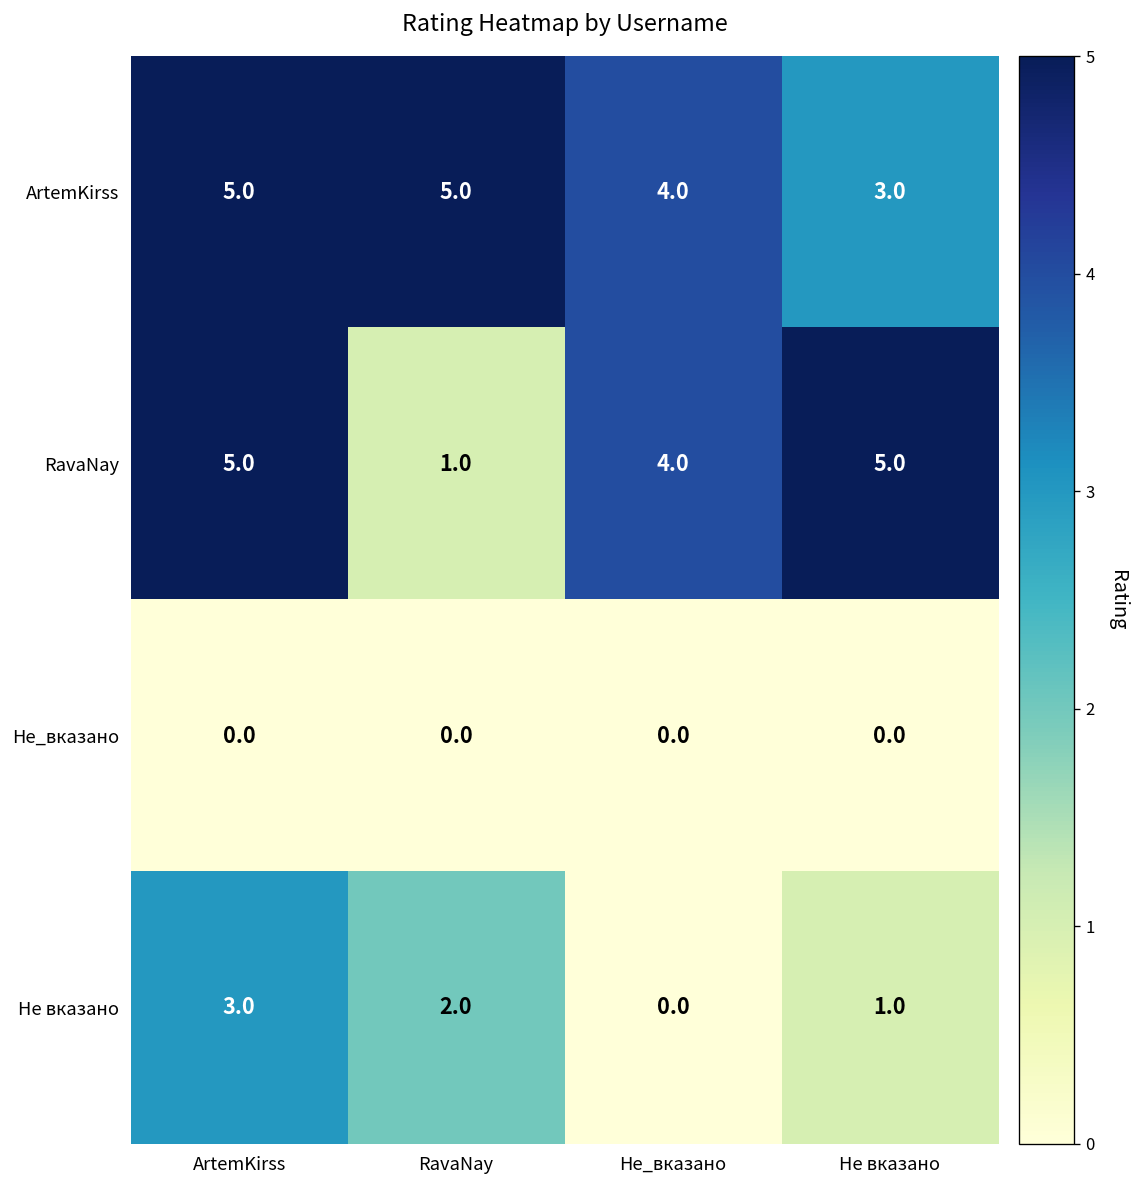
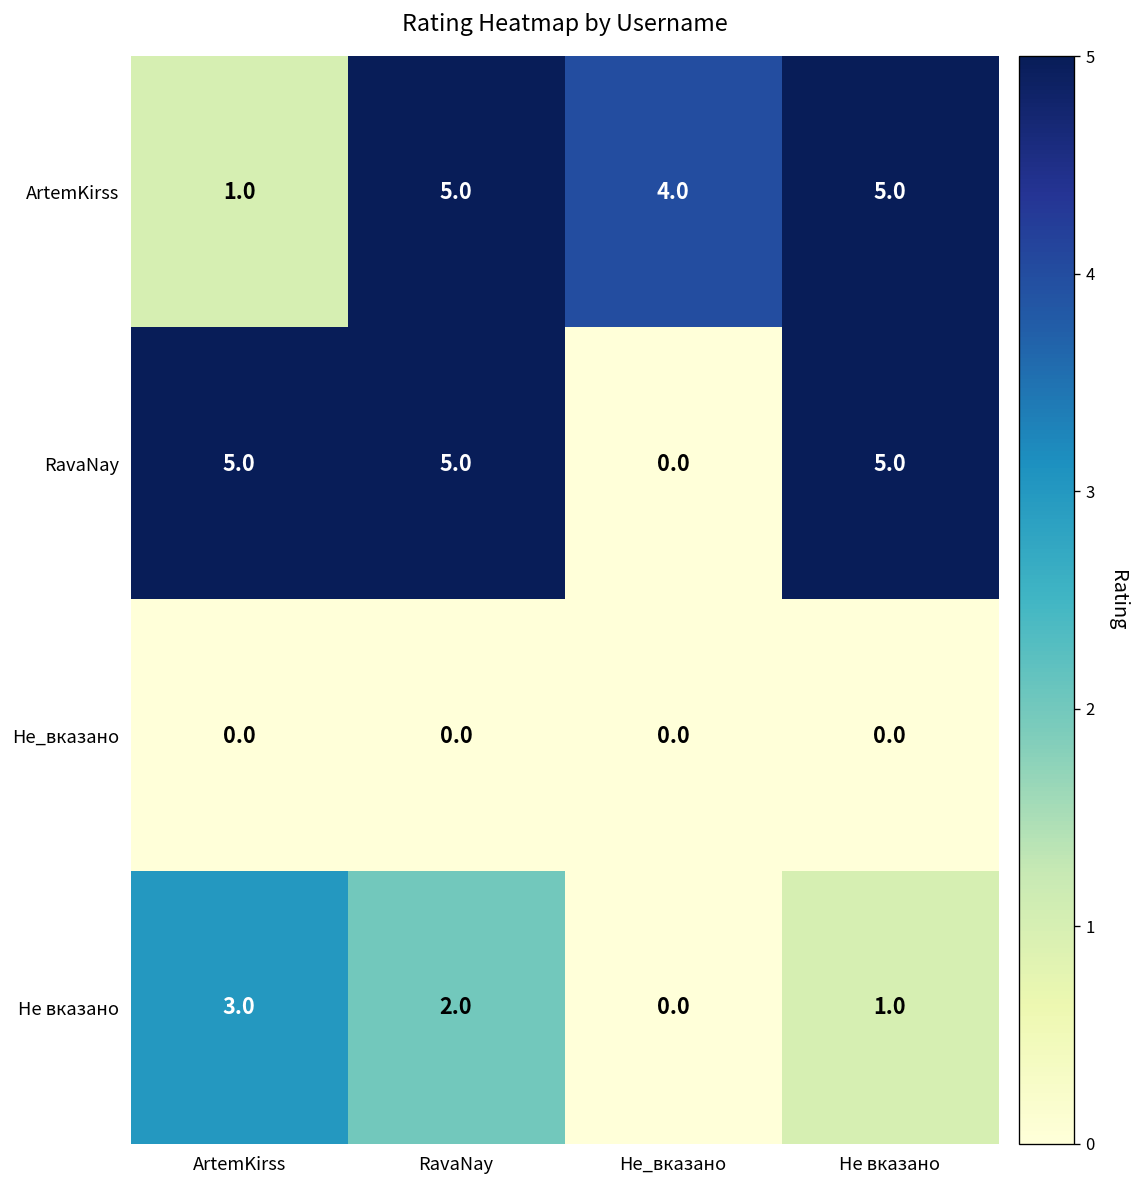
ArtemKirss, ArtemKirss: 5.0 -> 1.0
ArtemKirss, Не вказано: 3.0 -> 5.0
RavaNay, RavaNay: 1.0 -> 5.0
RavaNay, Не_вказано: 4.0 -> 0.0
